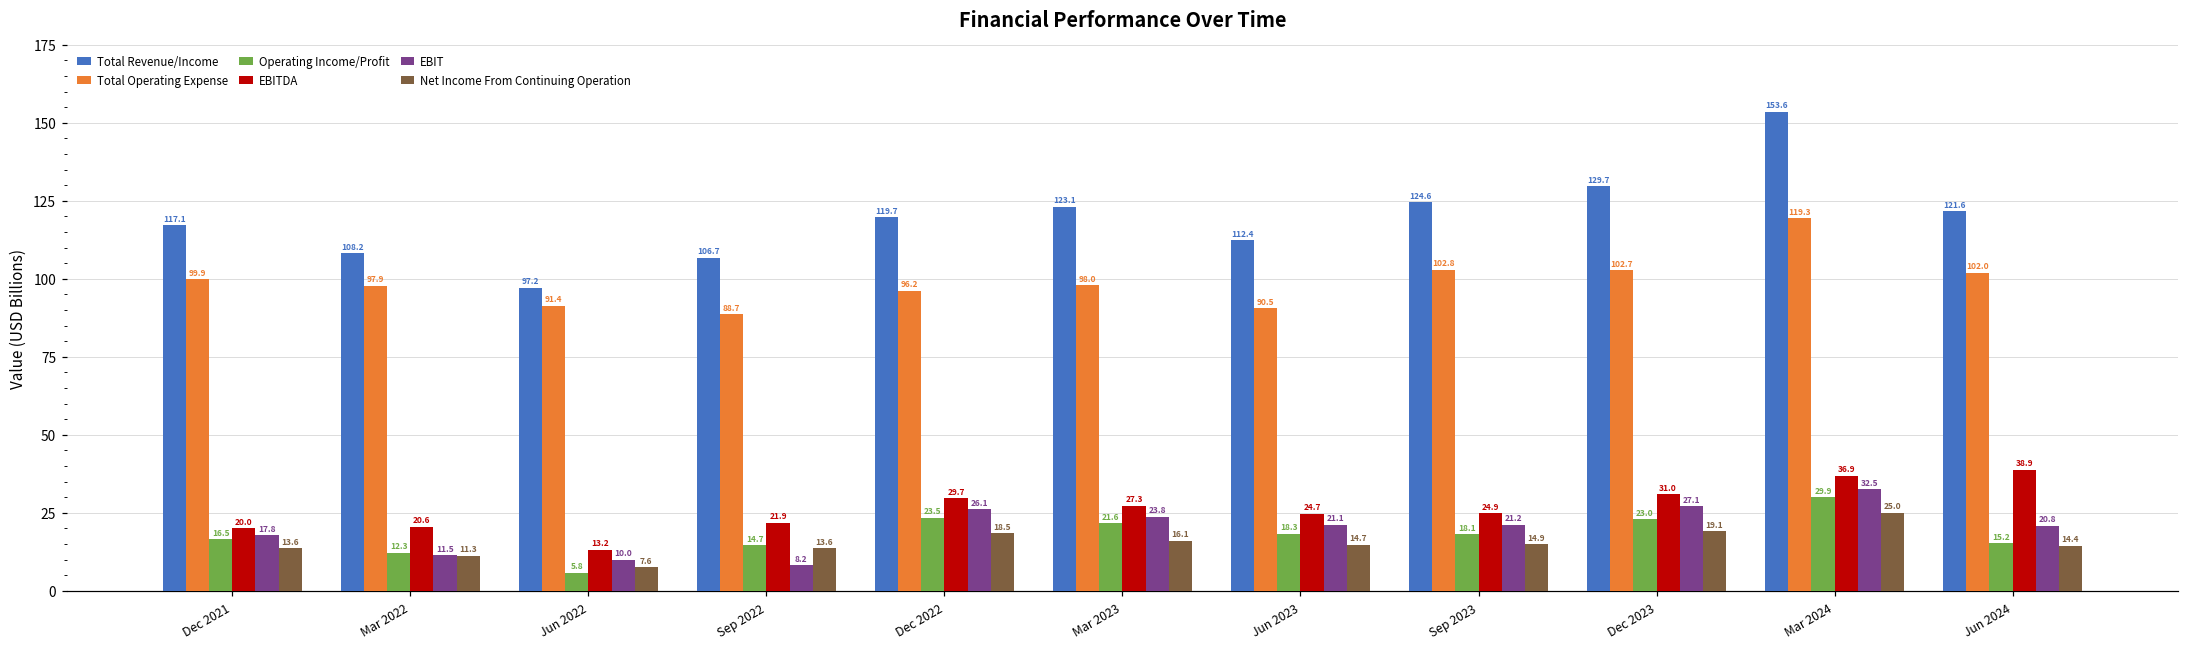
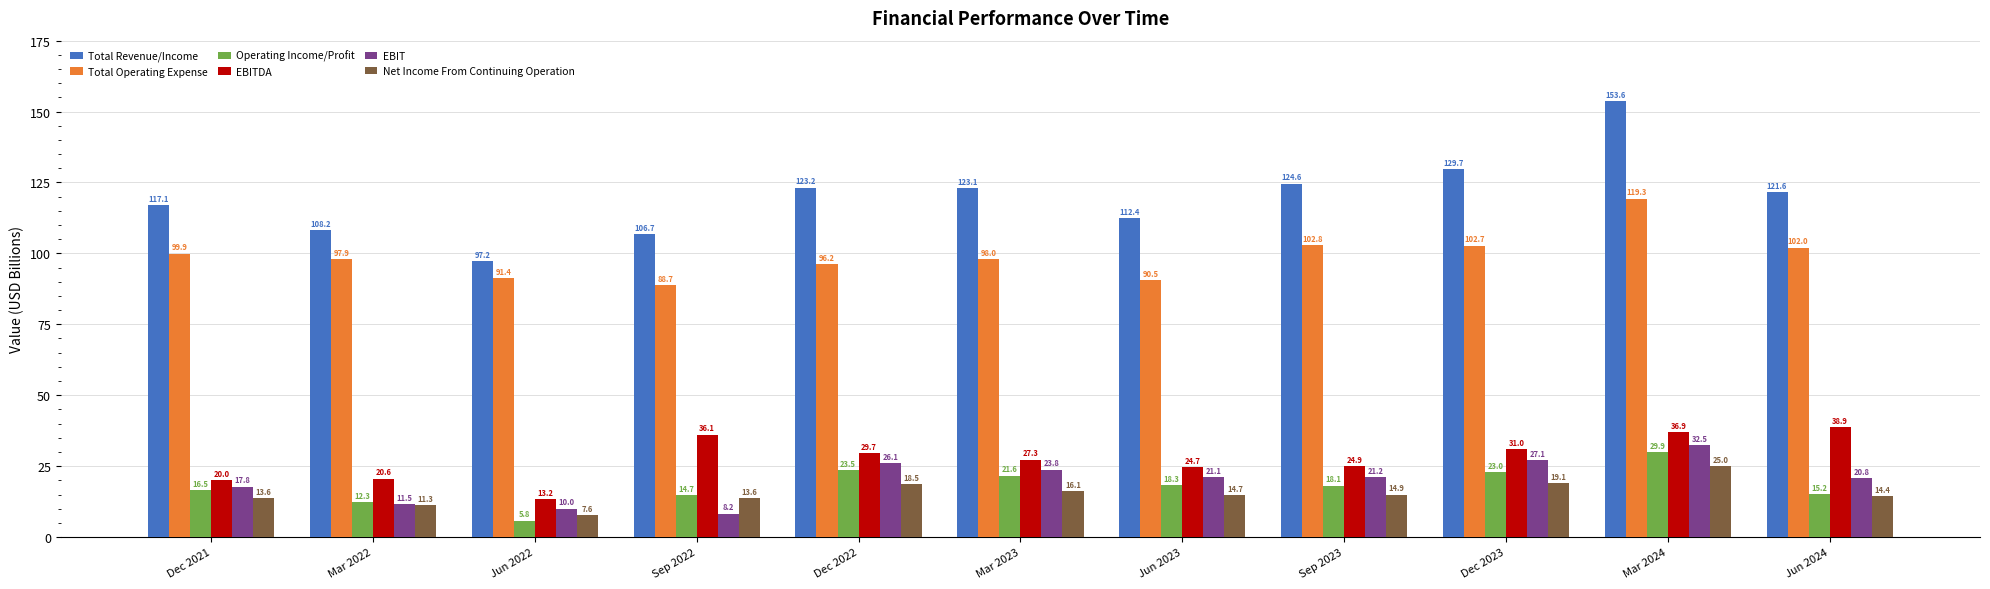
EBITDA, Sep 2022: 21.9 -> 36.1
Total Revenue/Income, Dec 2022: 119.7 -> 123.2
